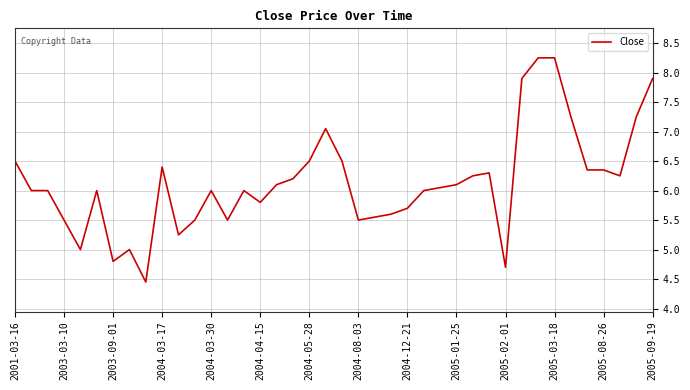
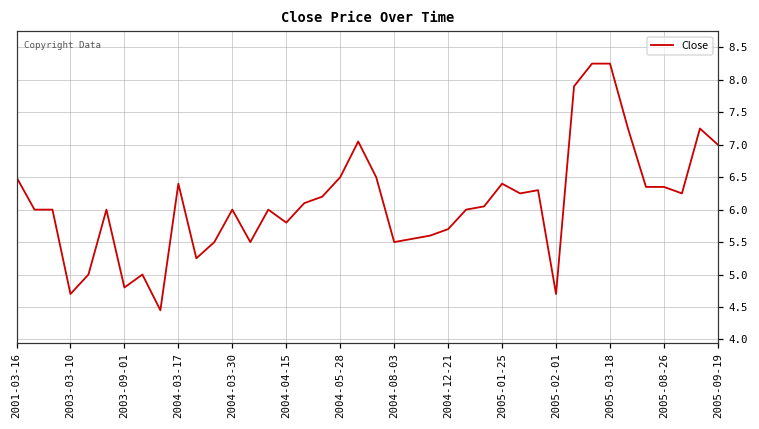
2003-03-10: 5.5 -> 4.7
2005-01-25: 6.1 -> 6.4
2005-09-19: 7.9 -> 7.0
